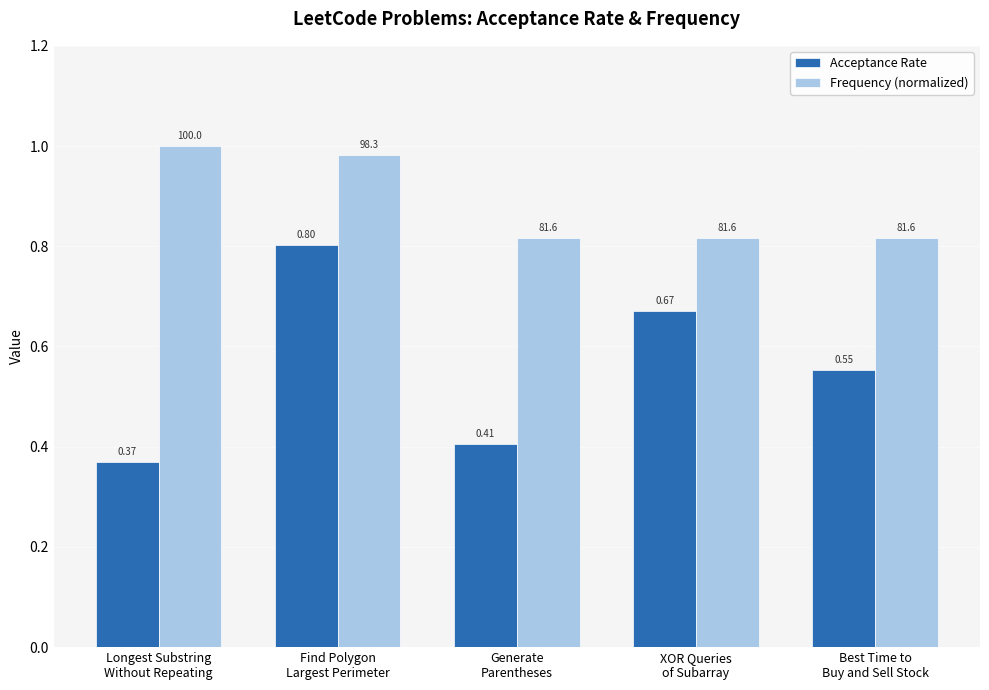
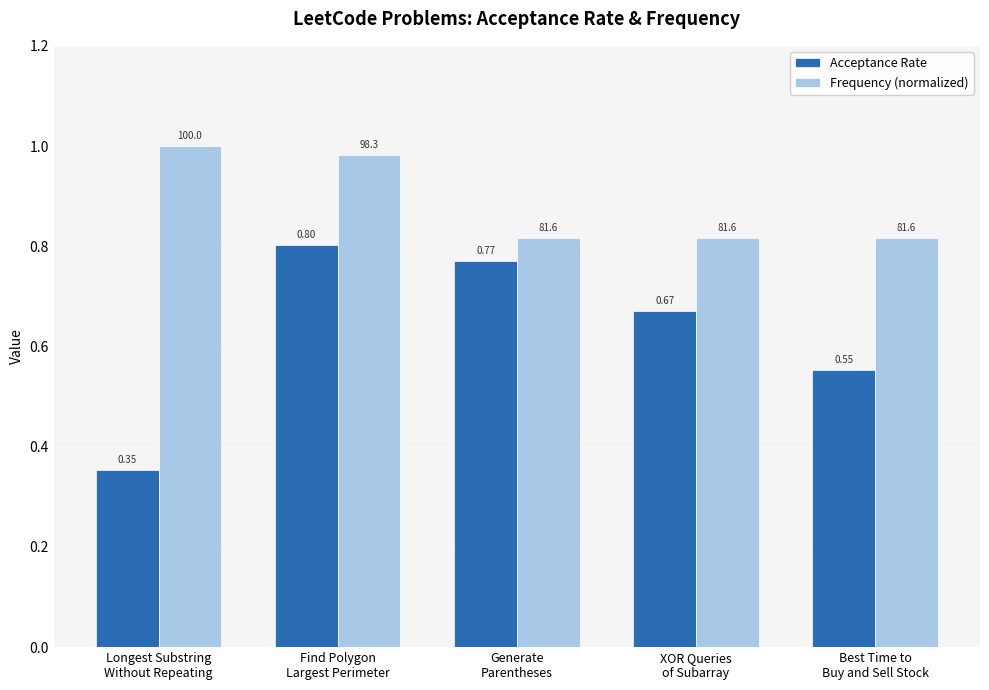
Acceptance Rate, Longest Substring Without Repeating: 0.37 -> 0.35
Acceptance Rate, Generate Parentheses: 0.41 -> 0.77
